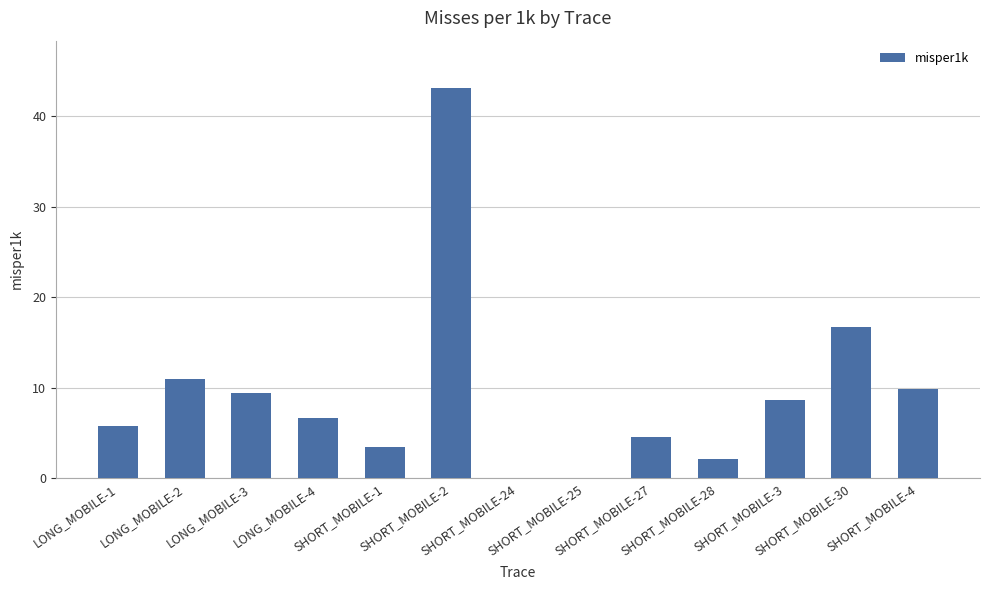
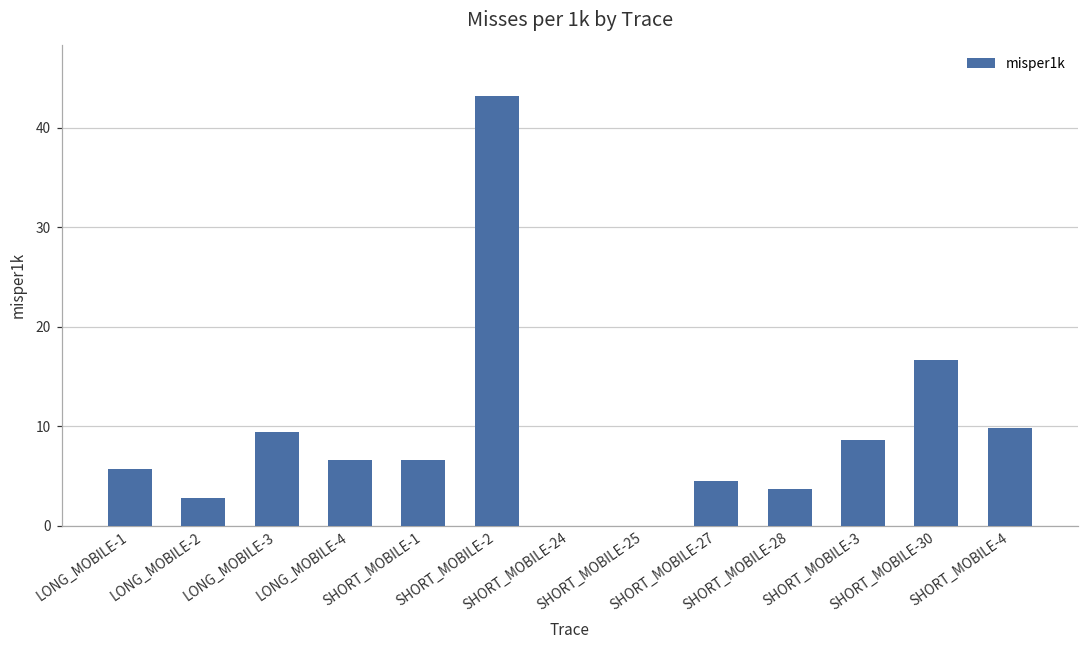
LONG_MOBILE-2: 11 -> 3
SHORT_MOBILE-1: 3 -> 7
SHORT_MOBILE-28: 2 -> 4
